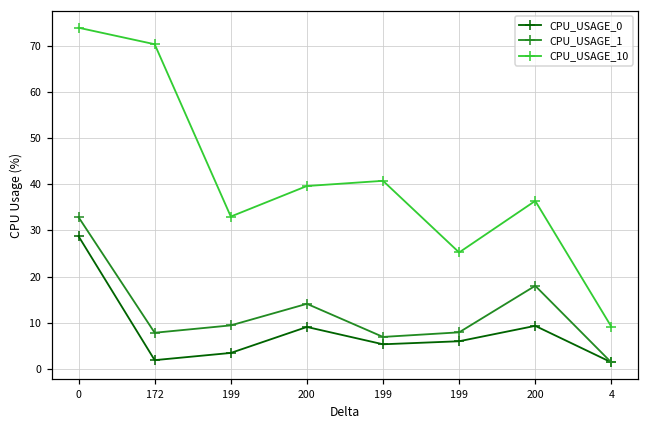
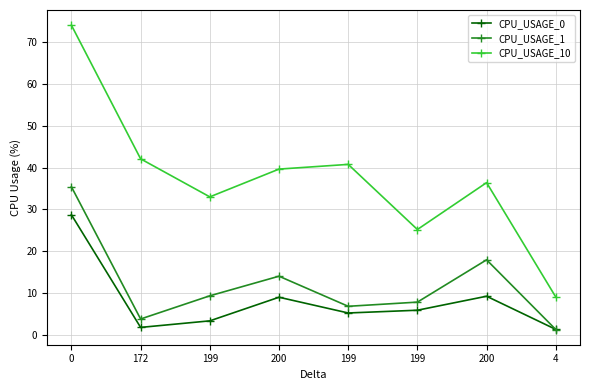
CPU_USAGE_1, 0: 33 -> 35
CPU_USAGE_1, 172: 8 -> 4
CPU_USAGE_10, 172: 70 -> 42
